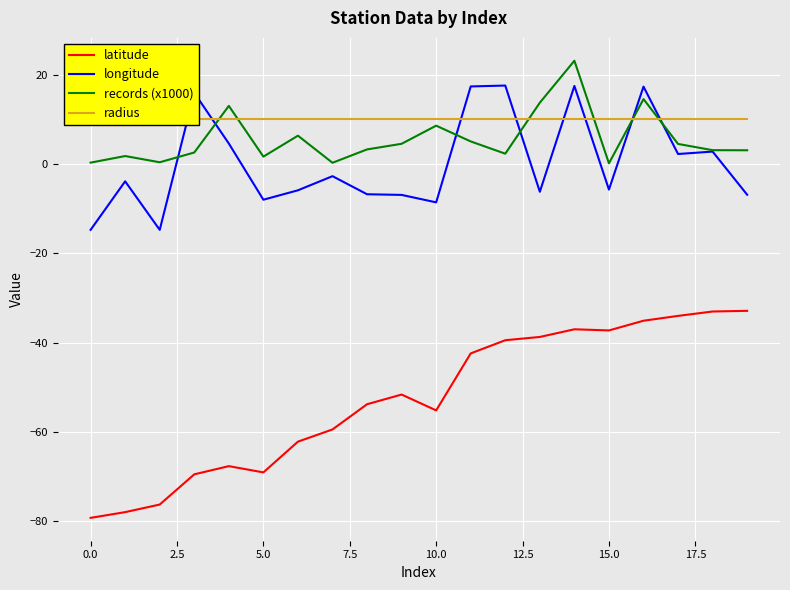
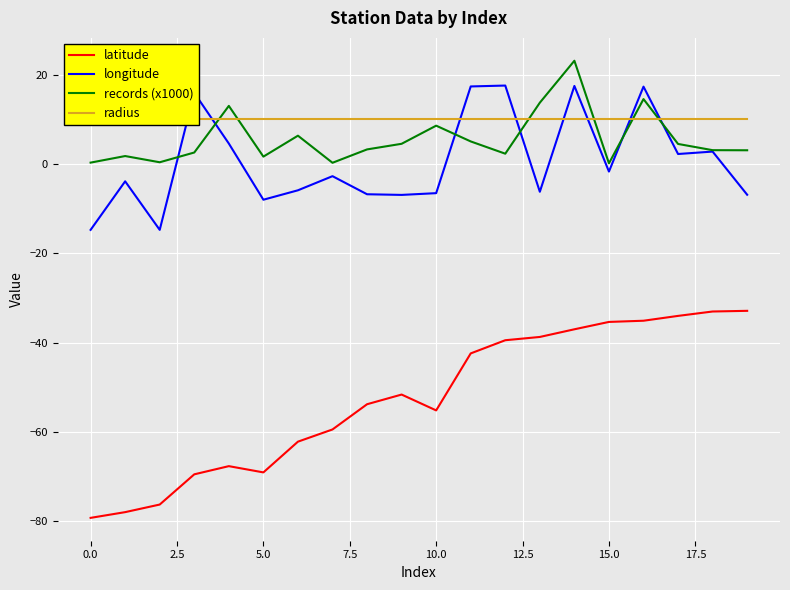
longitude, 10.0: -9 -> -7
latitude, 15.0: -37 -> -35
longitude, 15.0: -6 -> -2
